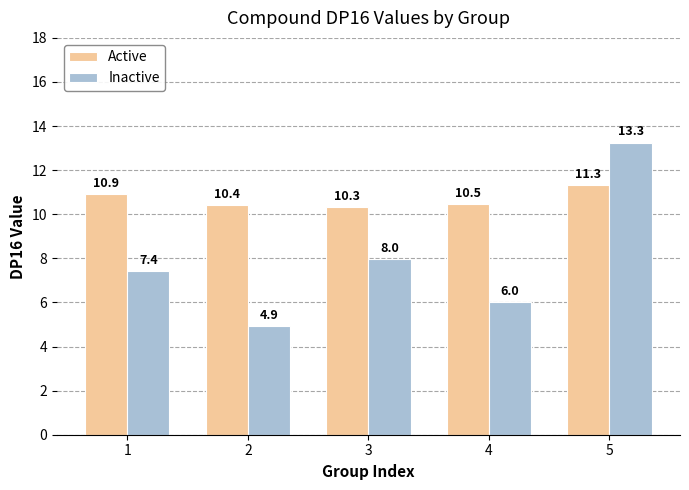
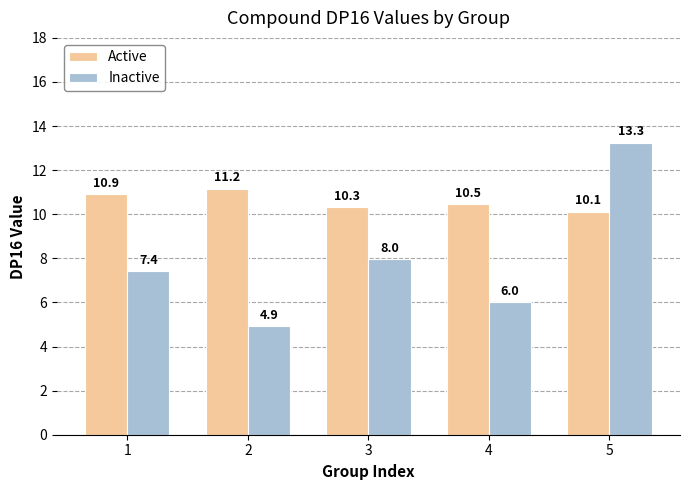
Active, 2: 10.4 -> 11.2
Active, 5: 11.3 -> 10.1
